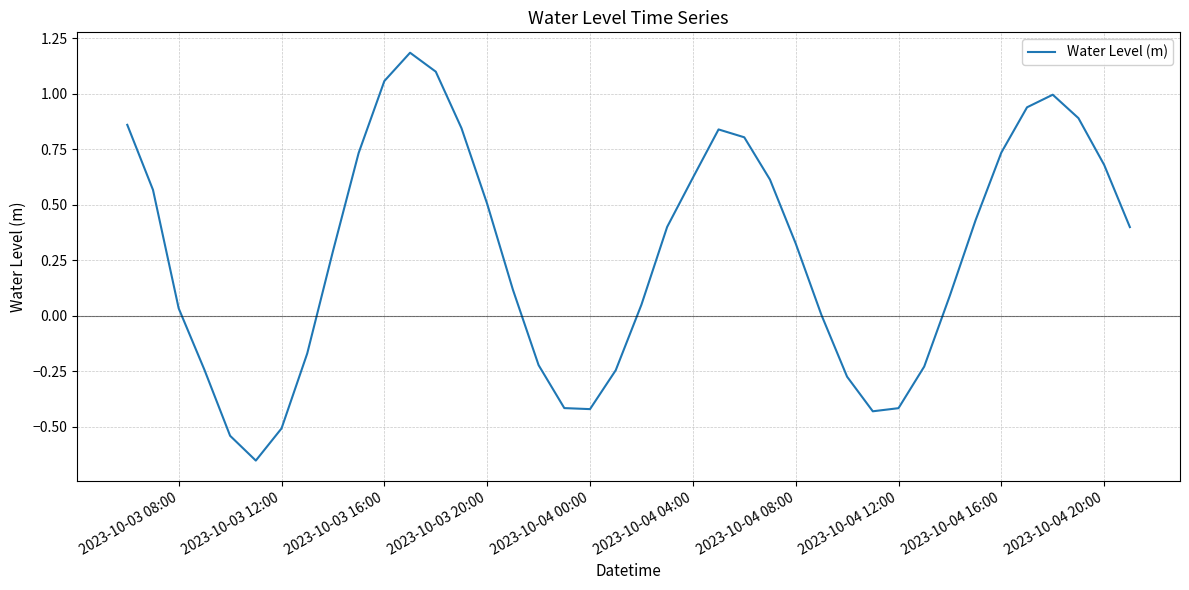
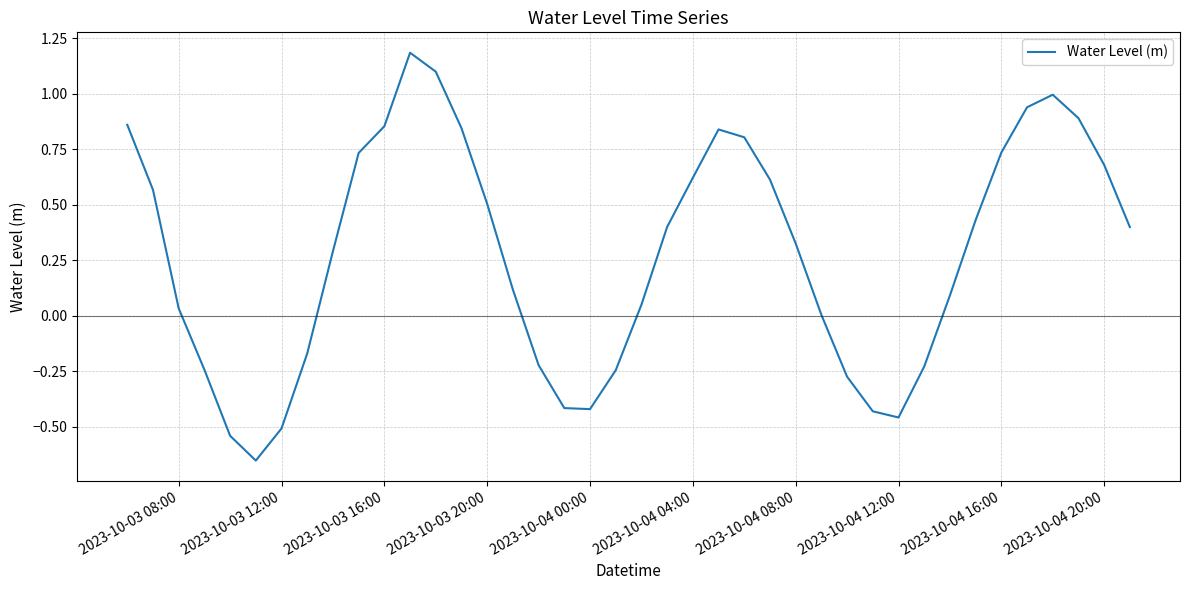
2023-10-03 16:00: 1.06 -> 0.85
2023-10-04 12:00: -0.42 -> -0.46
